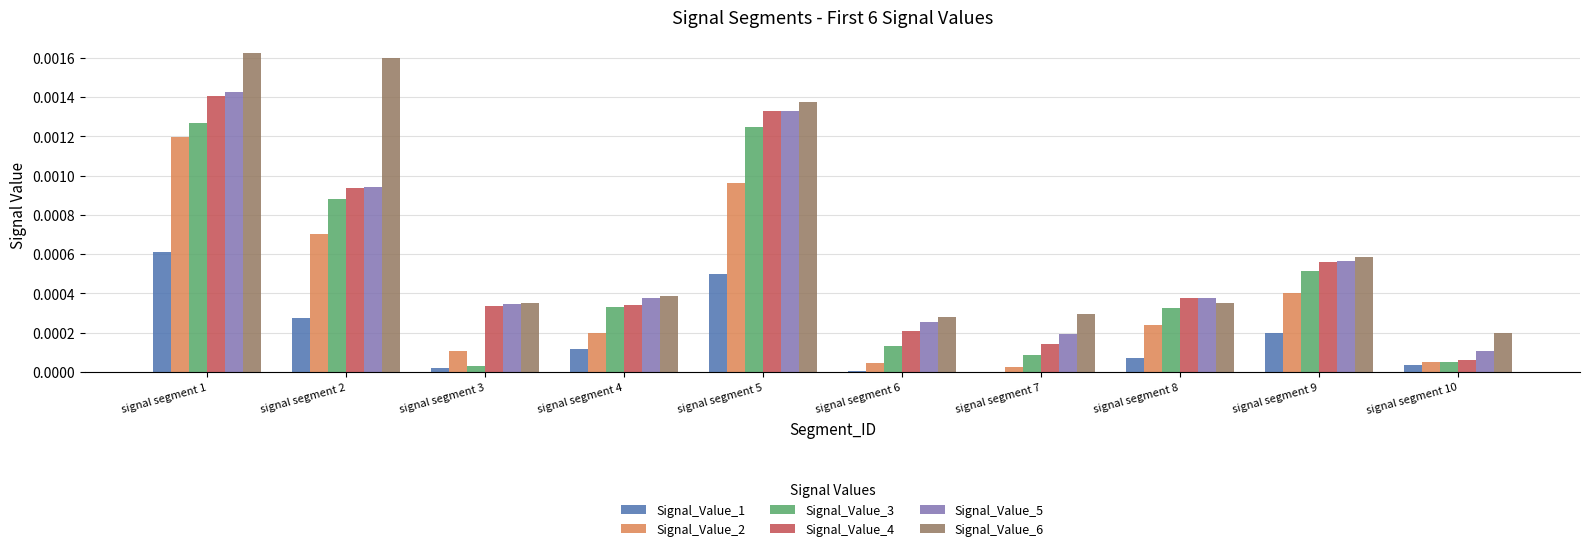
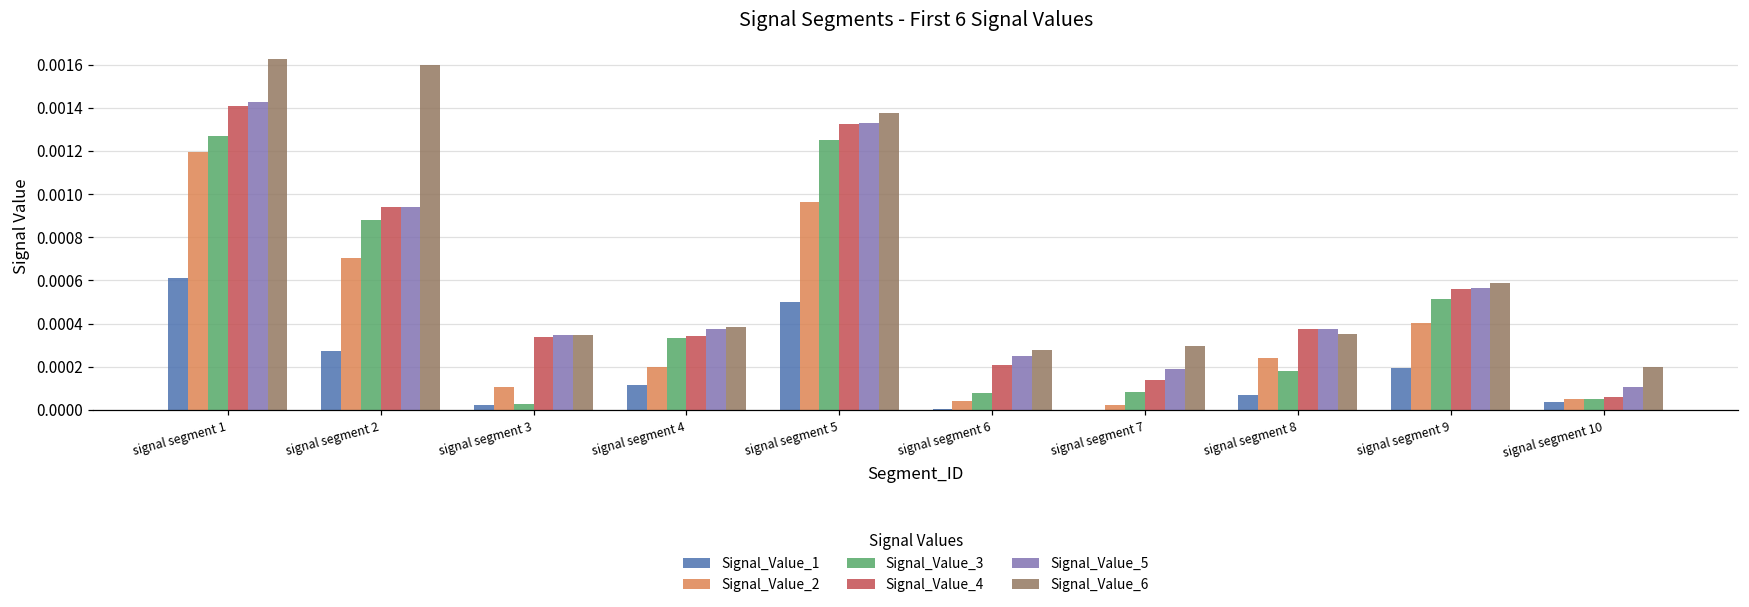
Signal_Value_3, signal segment 6: 0.00013 -> 0.00008
Signal_Value_3, signal segment 8: 0.00033 -> 0.00018
